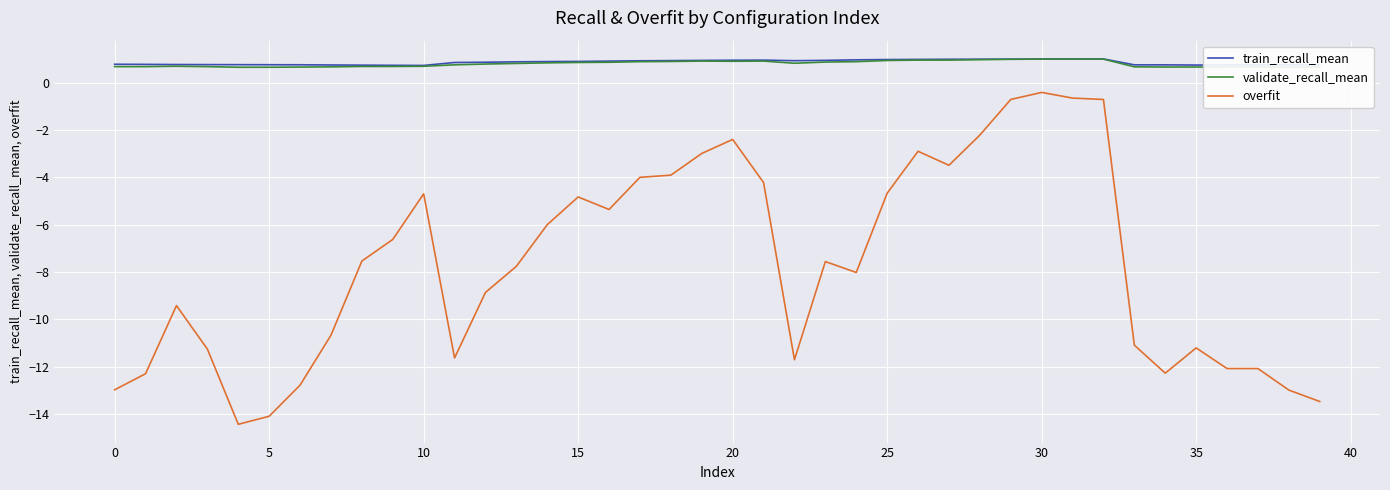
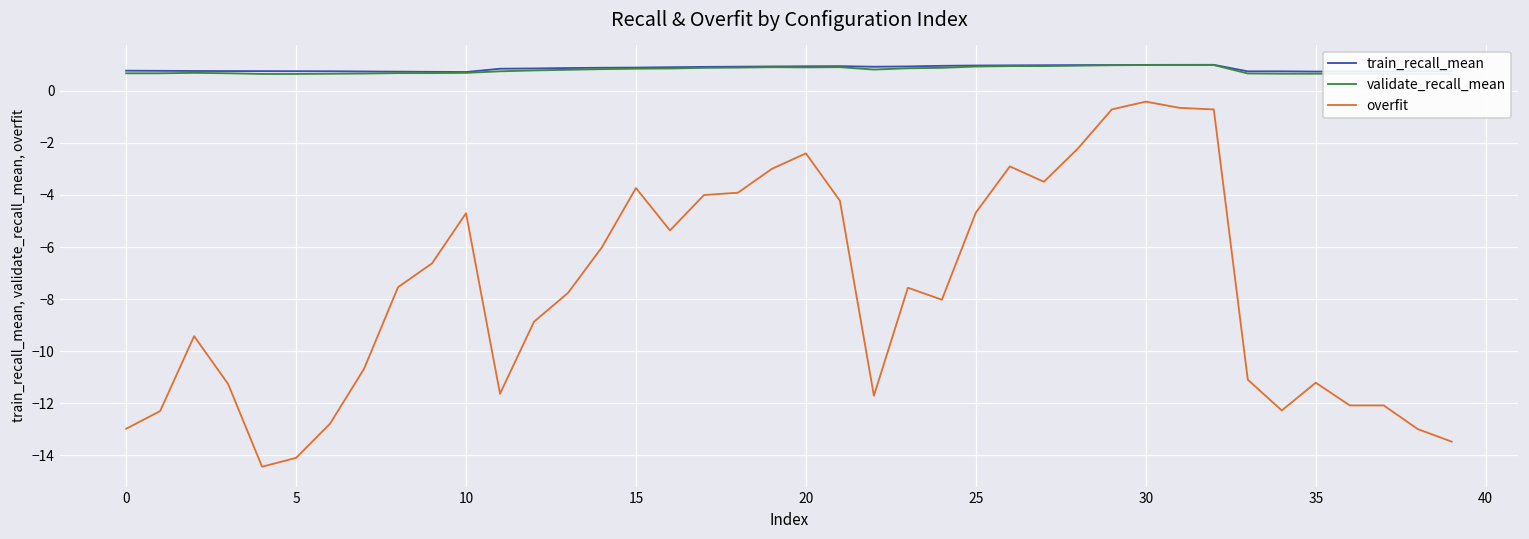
overfit, 15: -4.8 -> -3.7
